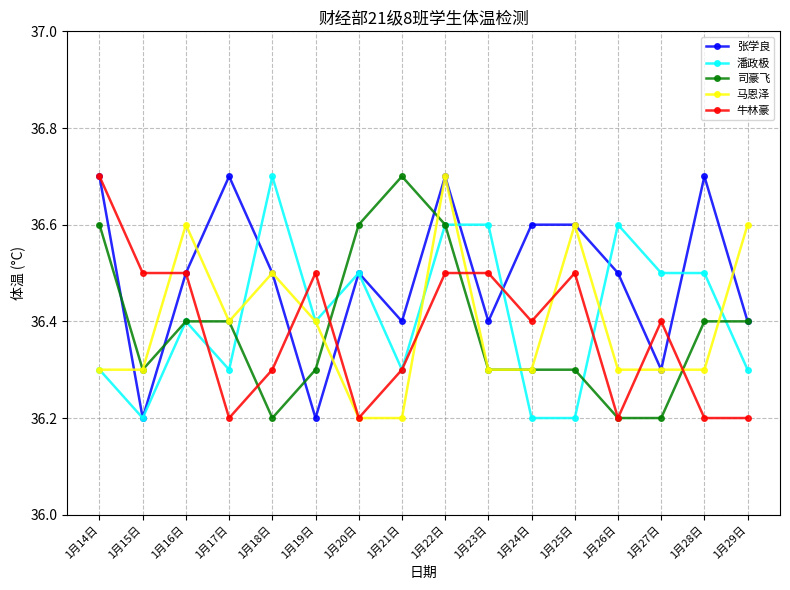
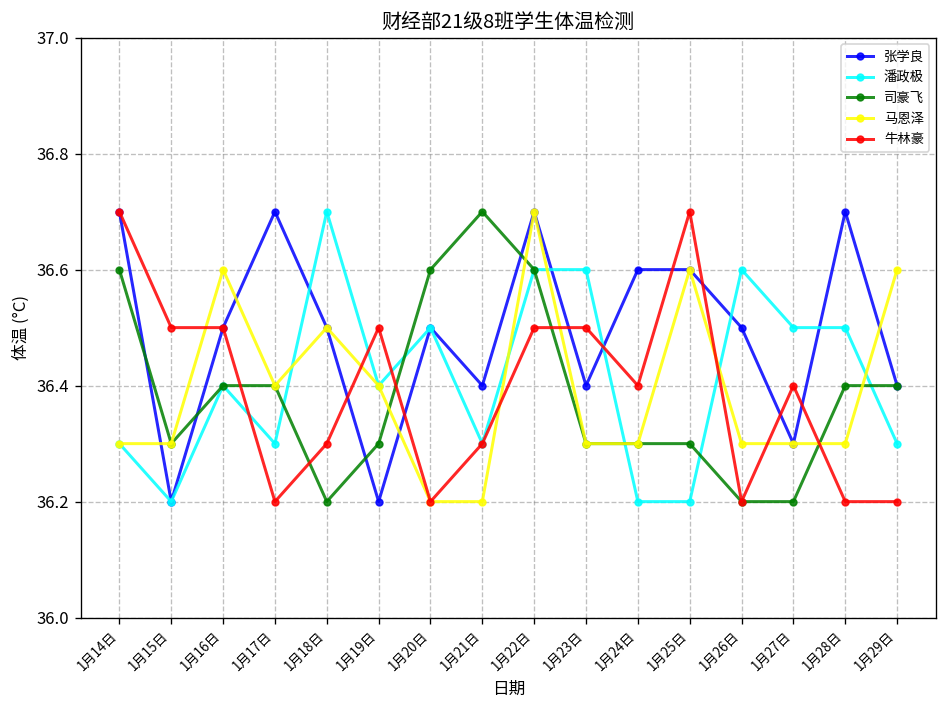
牛林豪, 1月25日: 36.5 -> 36.7
